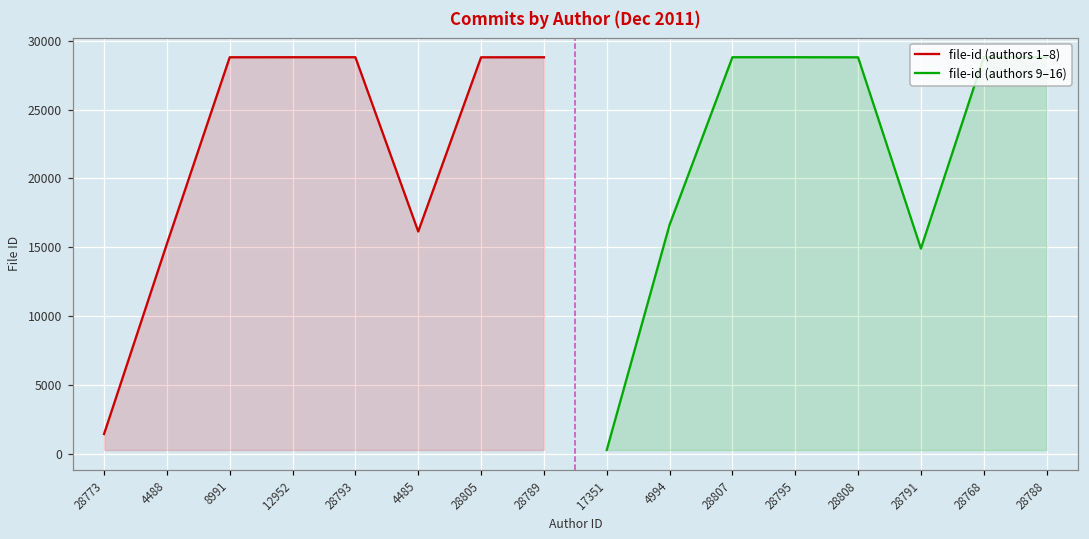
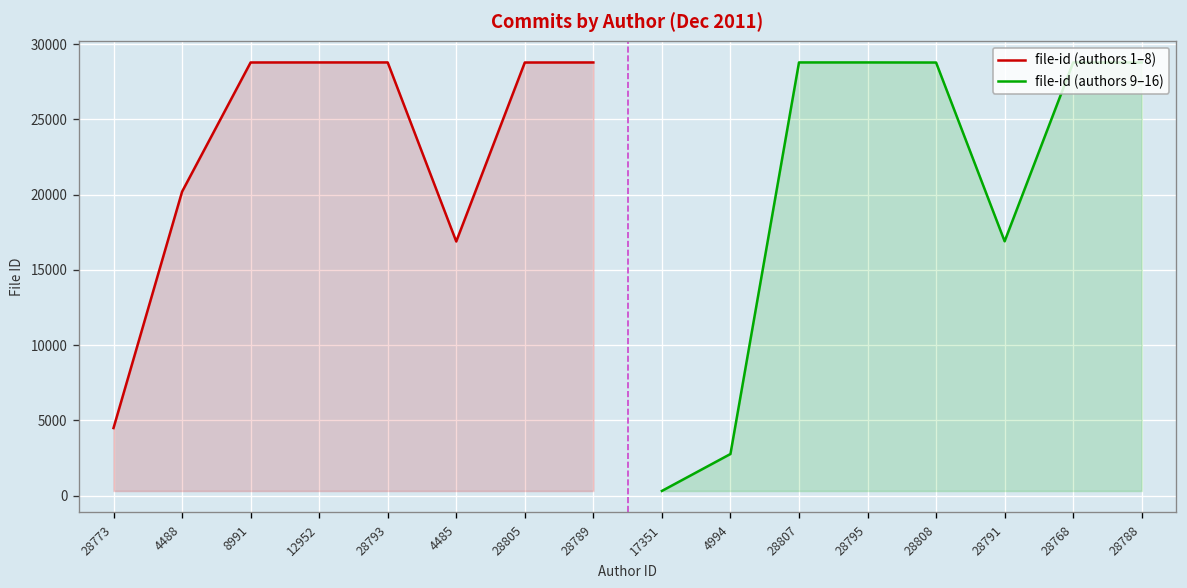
file-id (authors 1–8), 28773: 1500 -> 4500
file-id (authors 1–8), 4488: 15300 -> 20200
file-id (authors 1–8), 4485: 16200 -> 16900
file-id (authors 9–16), 4994: 16600 -> 2800
file-id (authors 9–16), 28791: 14900 -> 16900
